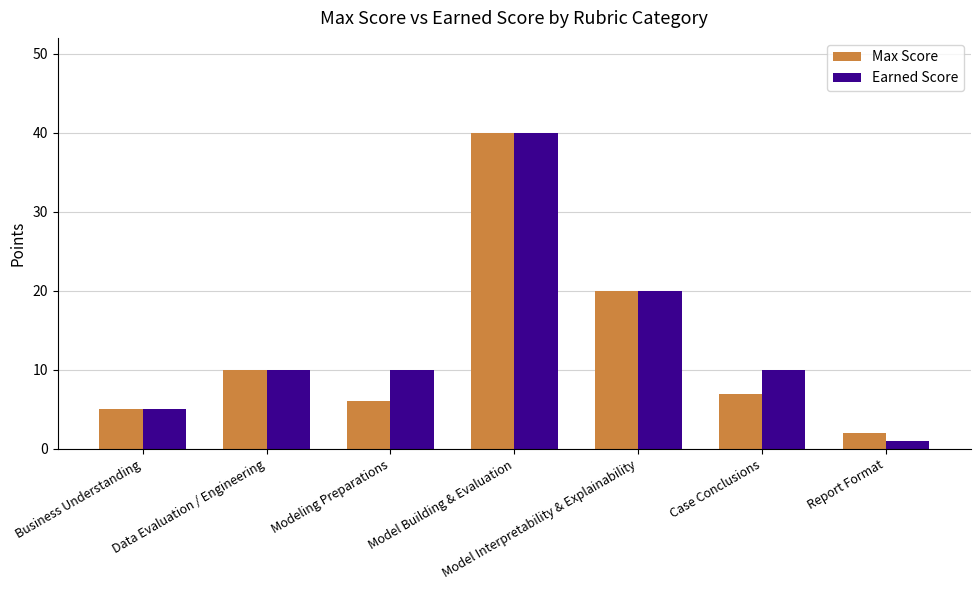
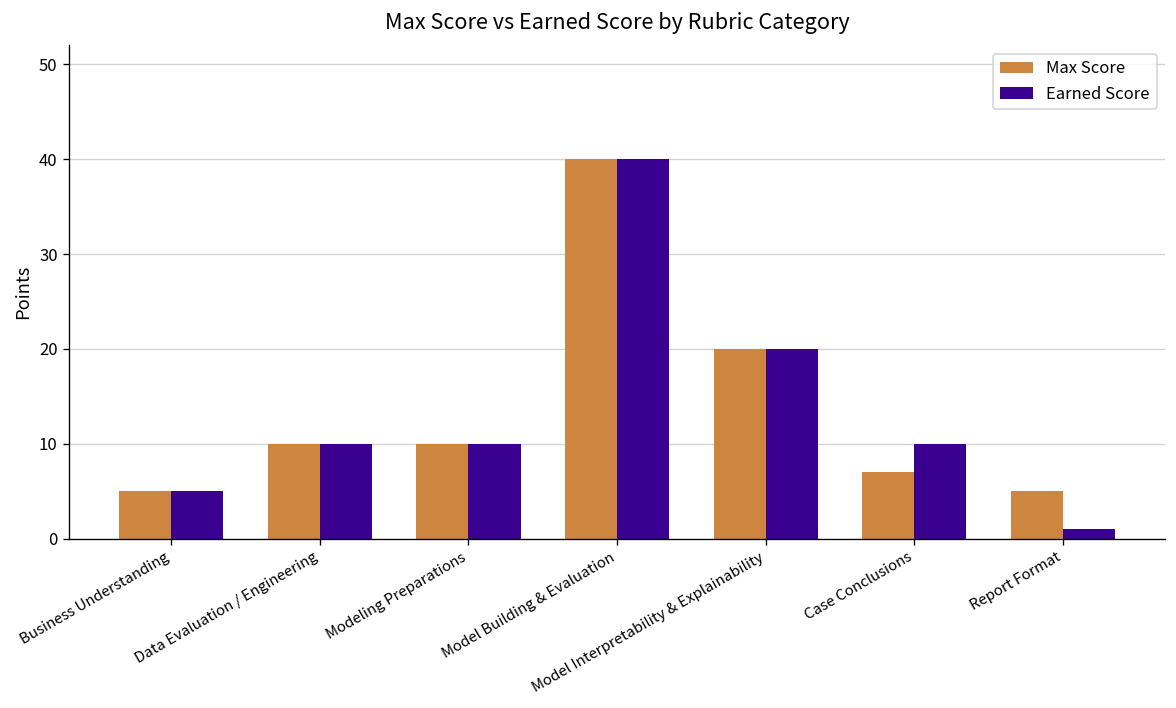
Max Score, Modeling Preparations: 6 -> 10
Max Score, Report Format: 2 -> 5
